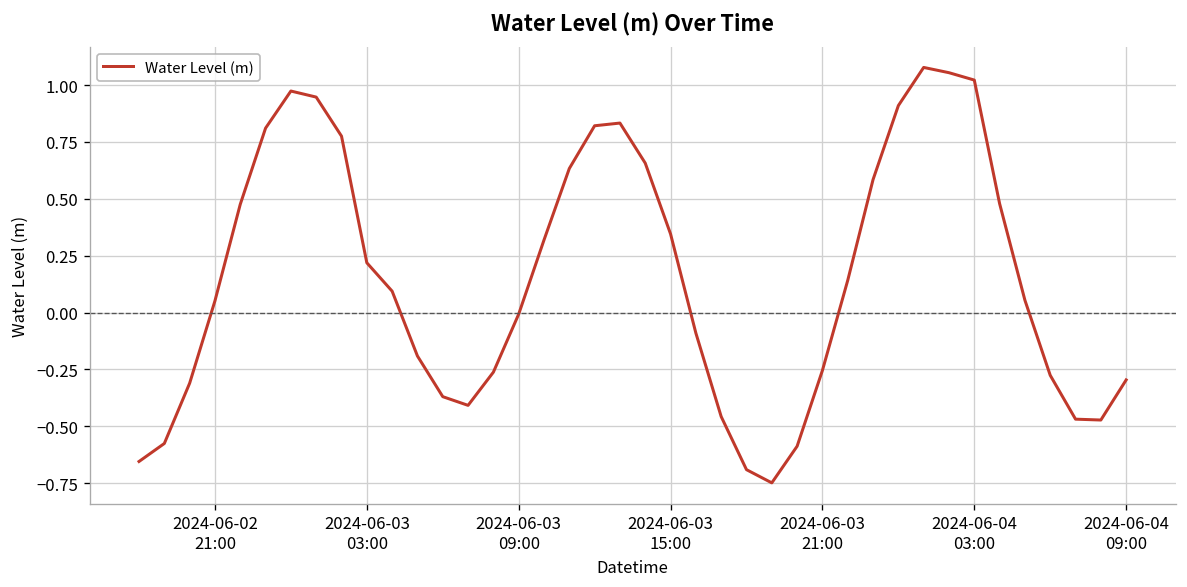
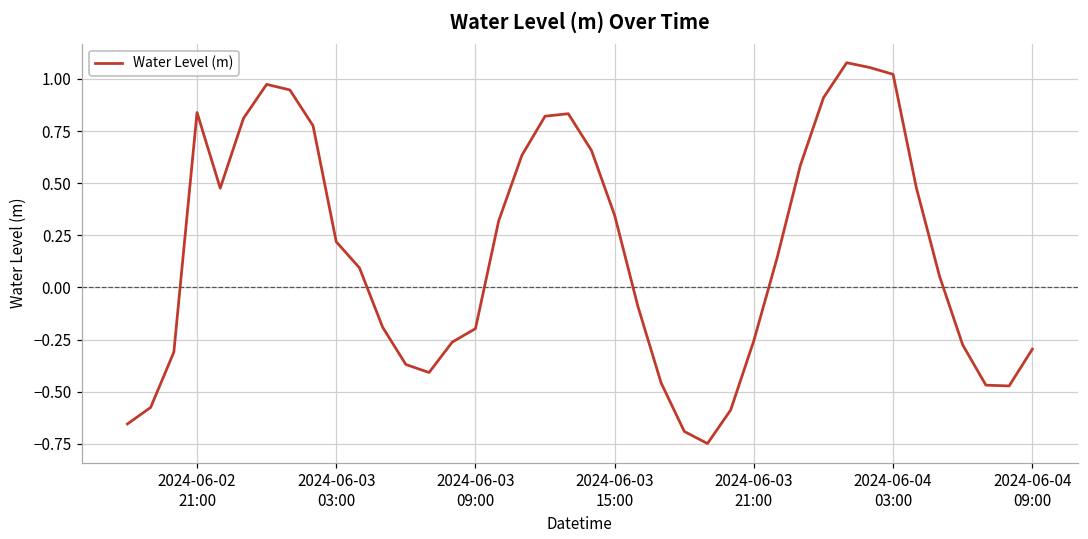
2024-06-02 21:00: 0.05 -> 0.84
2024-06-03 09:00: -0.01 -> -0.20
